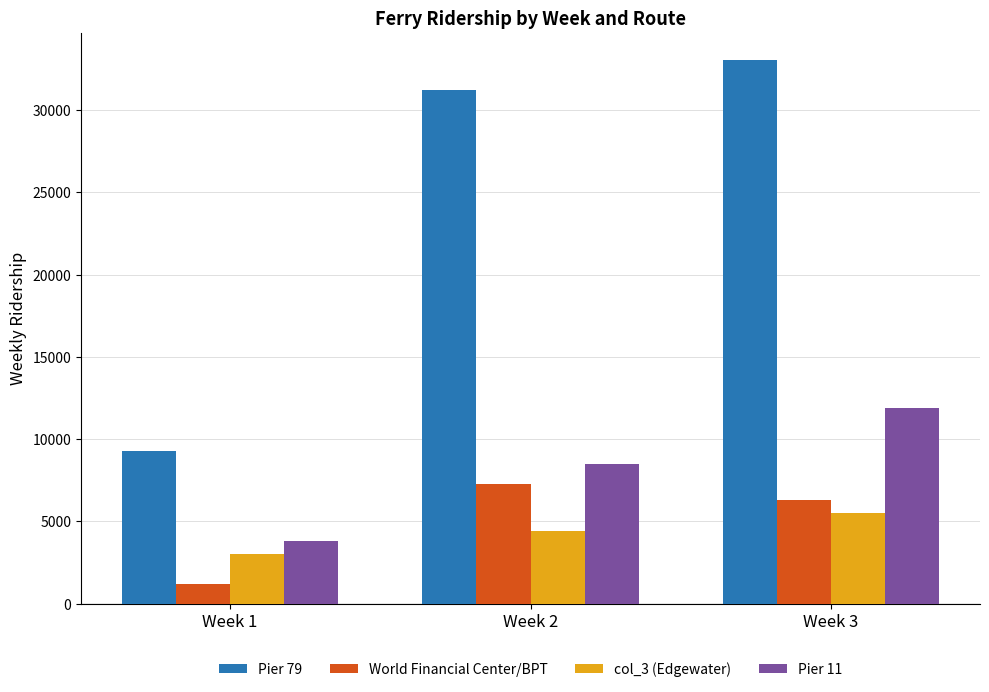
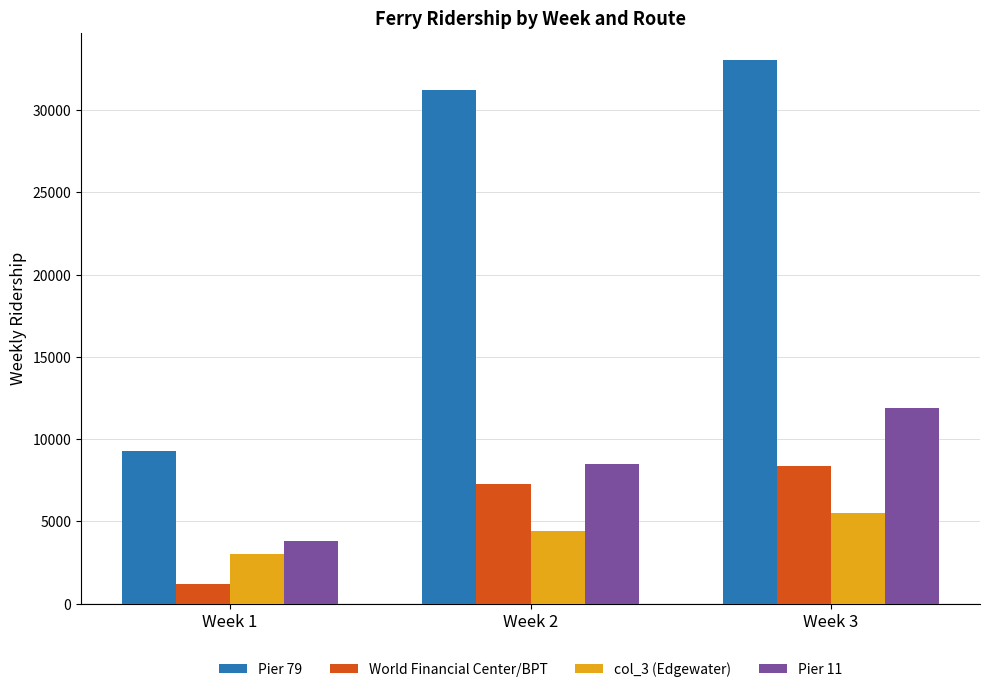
World Financial Center/BPT, Week 3: 6300 -> 8400
